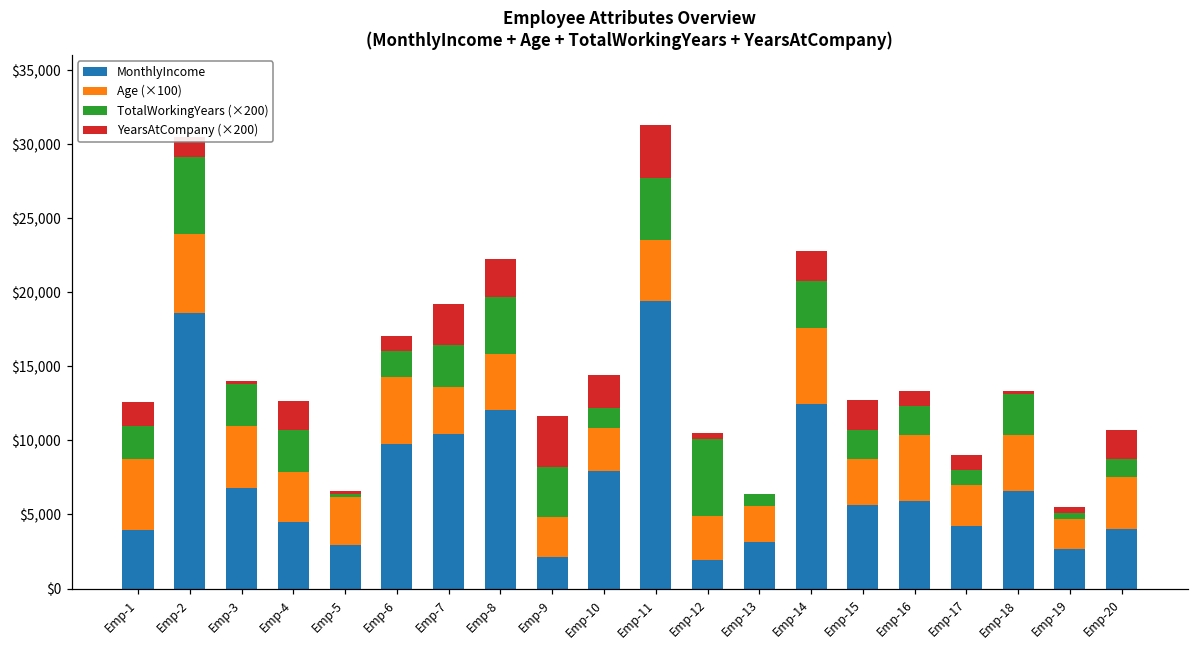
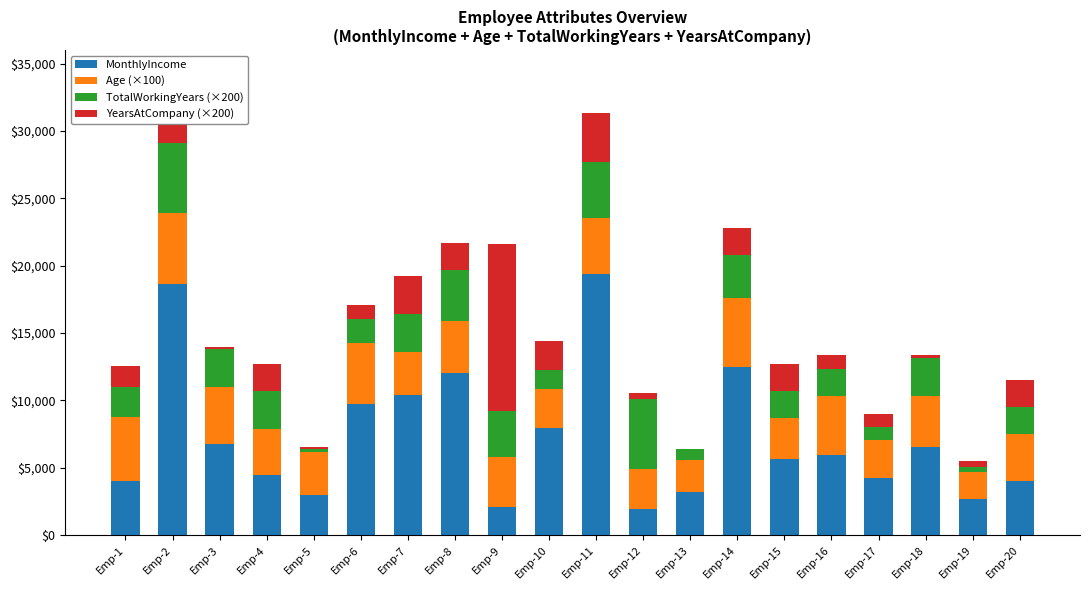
YearsAtCompany (×200), Emp-8: $2,600 -> $2,000
Age (×100), Emp-9: $2,700 -> $3,700
YearsAtCompany (×200), Emp-9: $3,400 -> $12,400
TotalWorkingYears (×200), Emp-20: $1,200 -> $2,000
